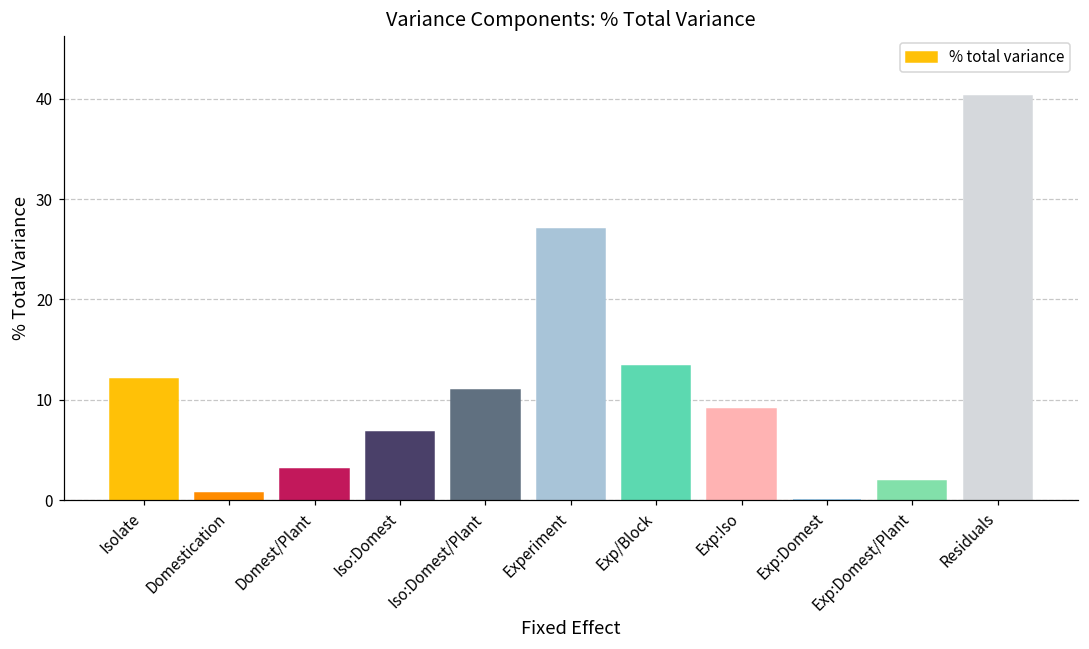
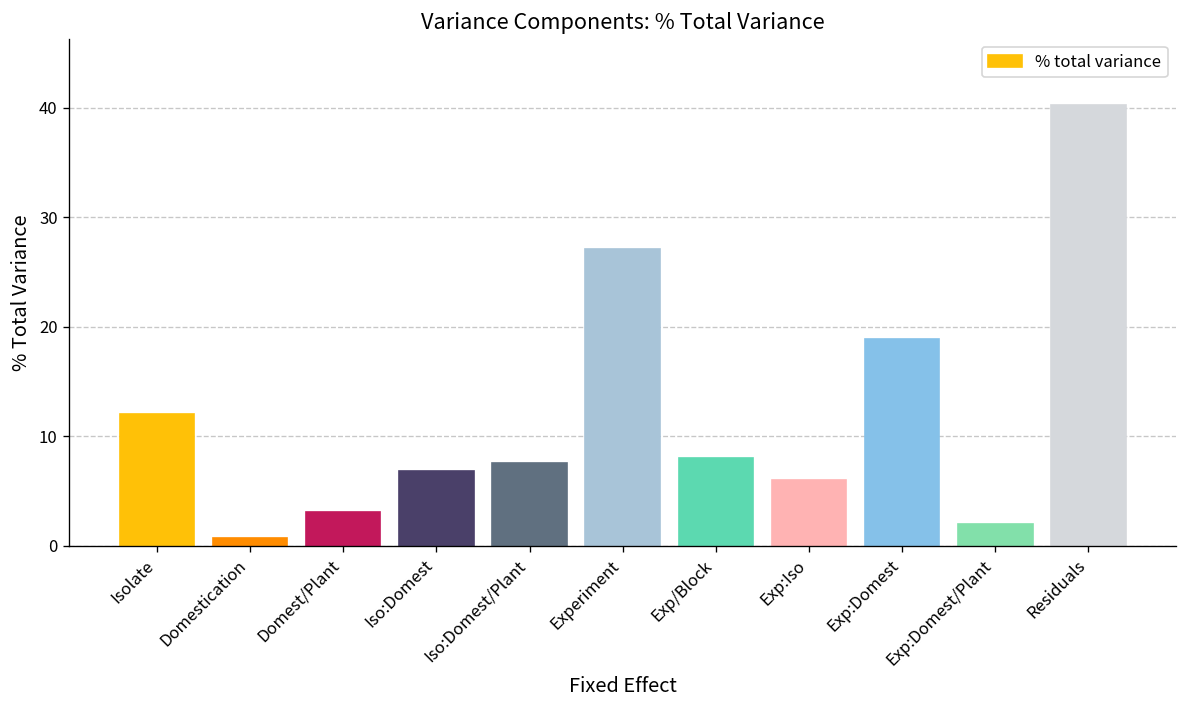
Iso:Domest/Plant: 11 -> 8
Exp/Block: 13 -> 8
Exp:Iso: 9 -> 6
Exp:Domest: 0 -> 19
